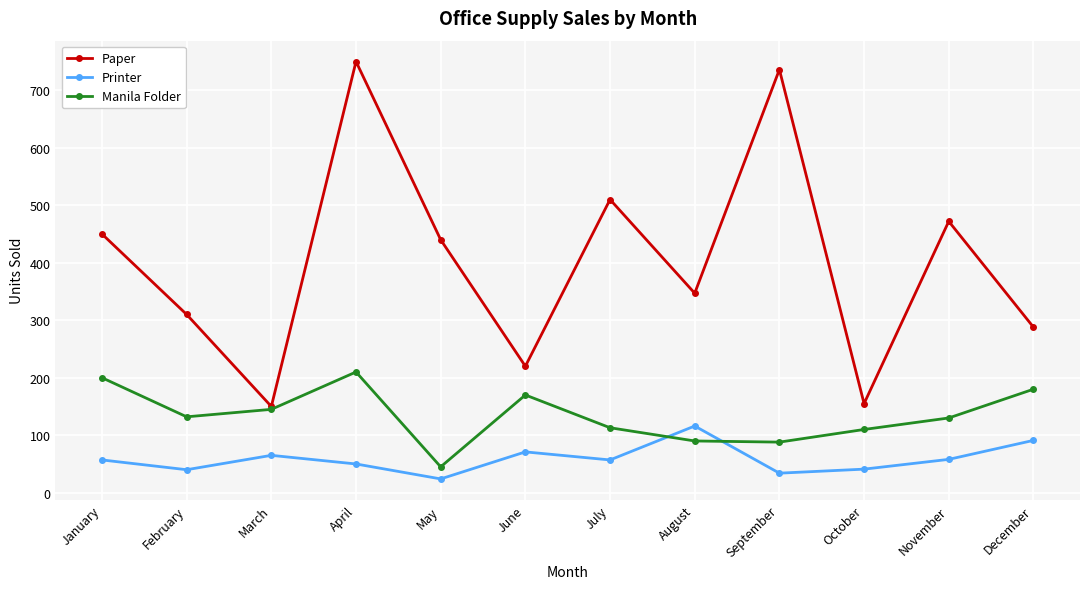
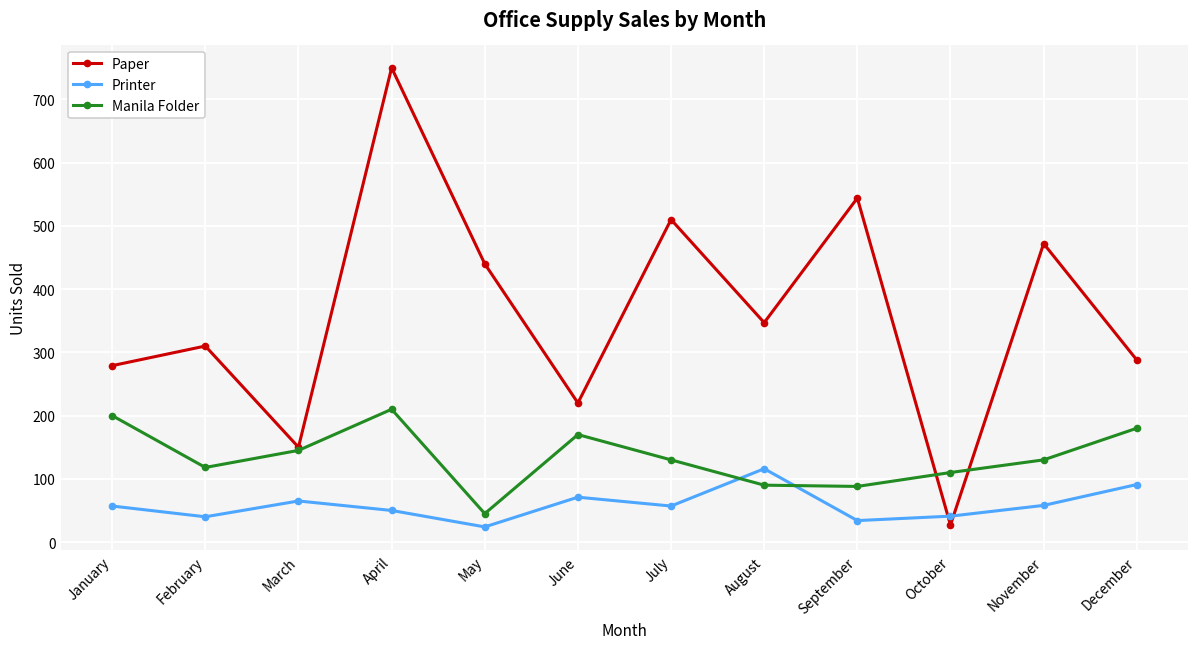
Paper, January: 450 -> 280
Manila Folder, February: 130 -> 120
Manila Folder, July: 110 -> 130
Paper, September: 740 -> 540
Paper, October: 160 -> 30
